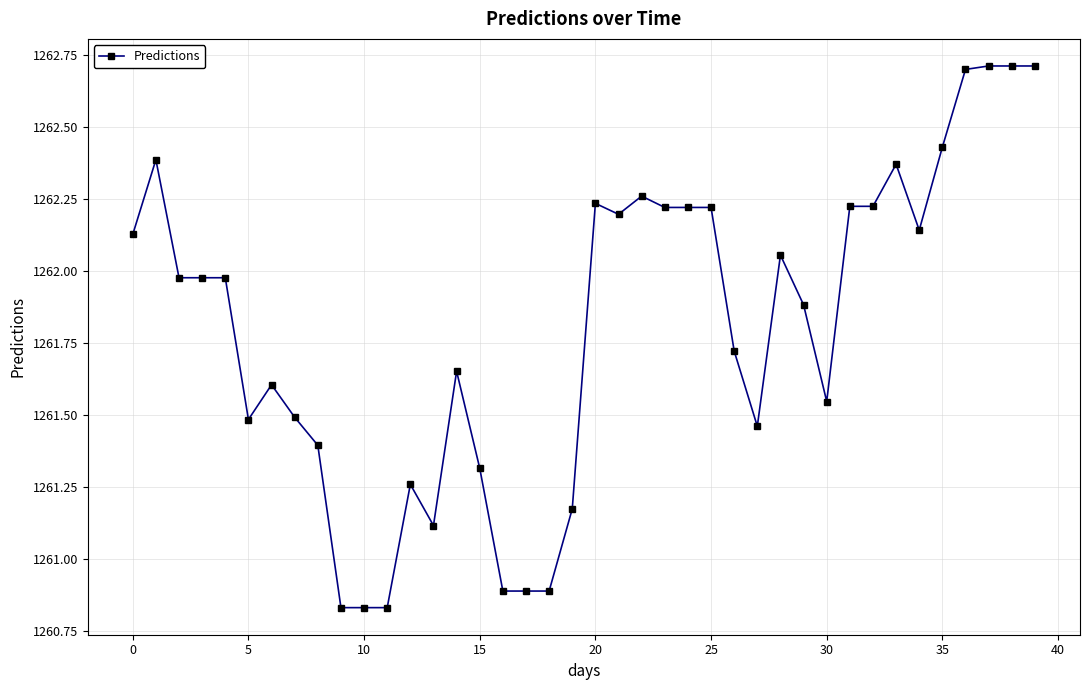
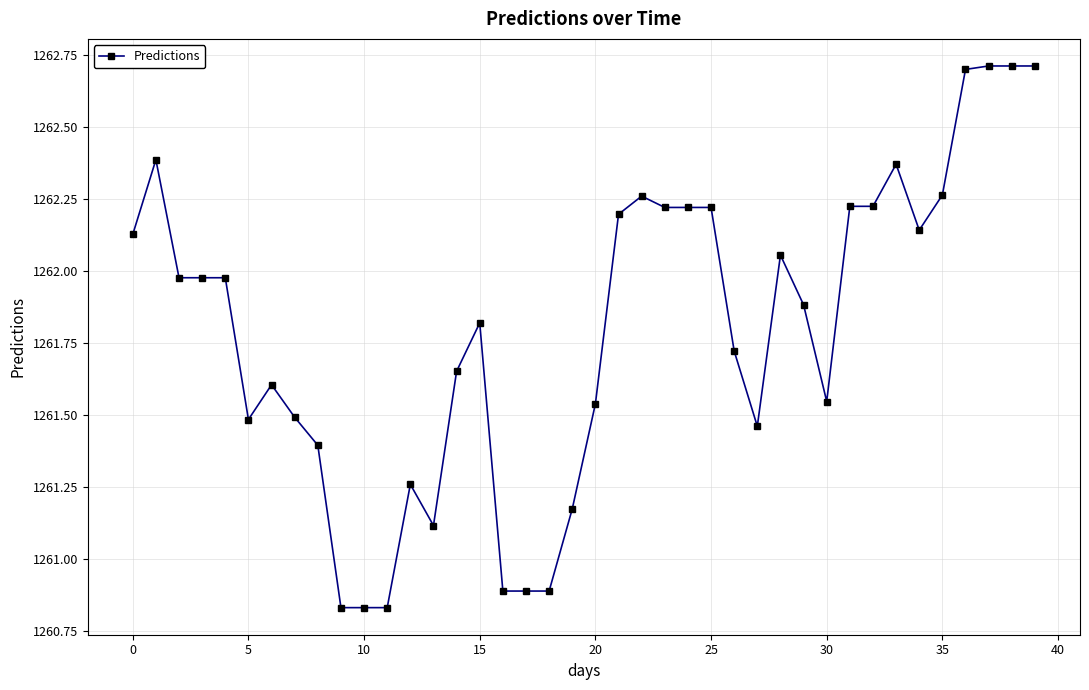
15: 1261.32 -> 1261.82
20: 1262.23 -> 1261.54
35: 1262.43 -> 1262.26
